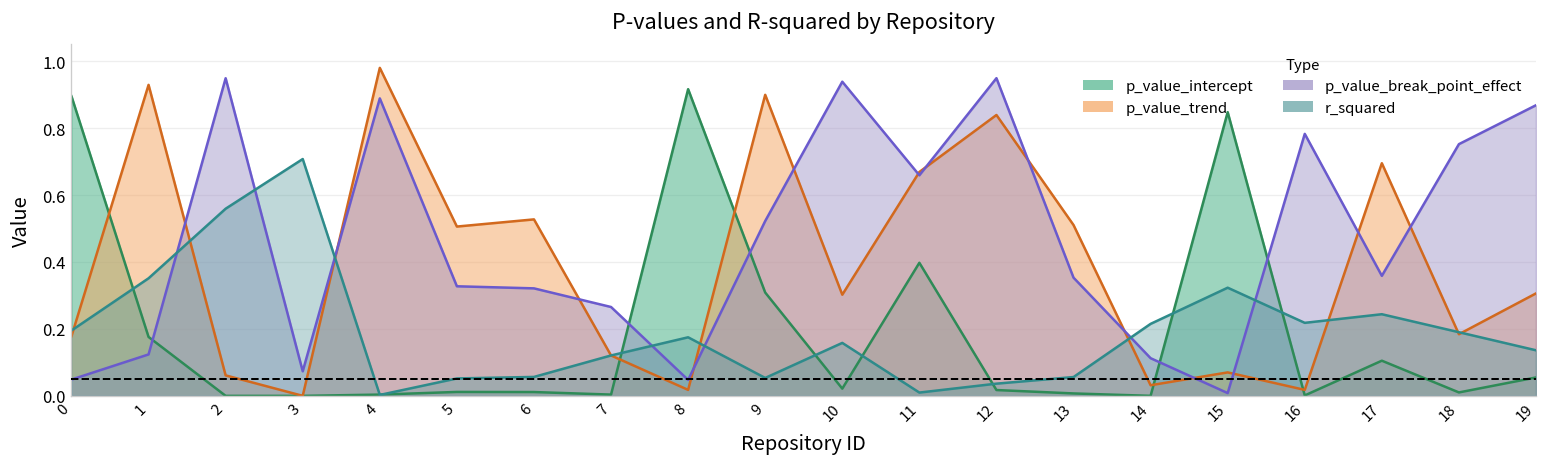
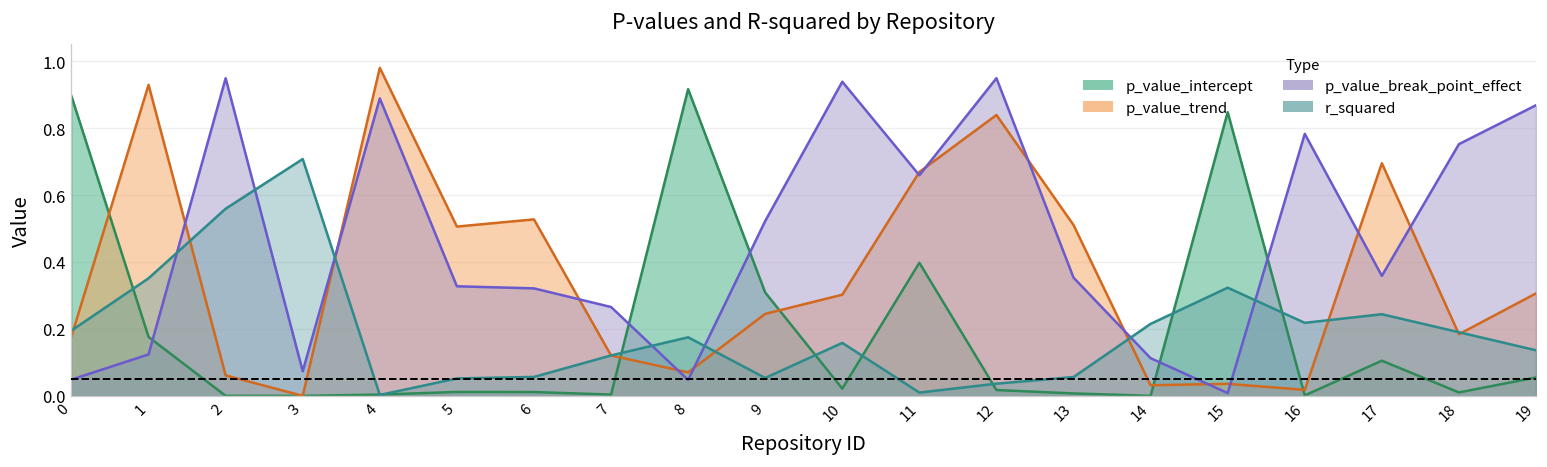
p_value_trend, 8: 0.02 -> 0.07
p_value_trend, 9: 0.90 -> 0.24
p_value_trend, 15: 0.07 -> 0.04
